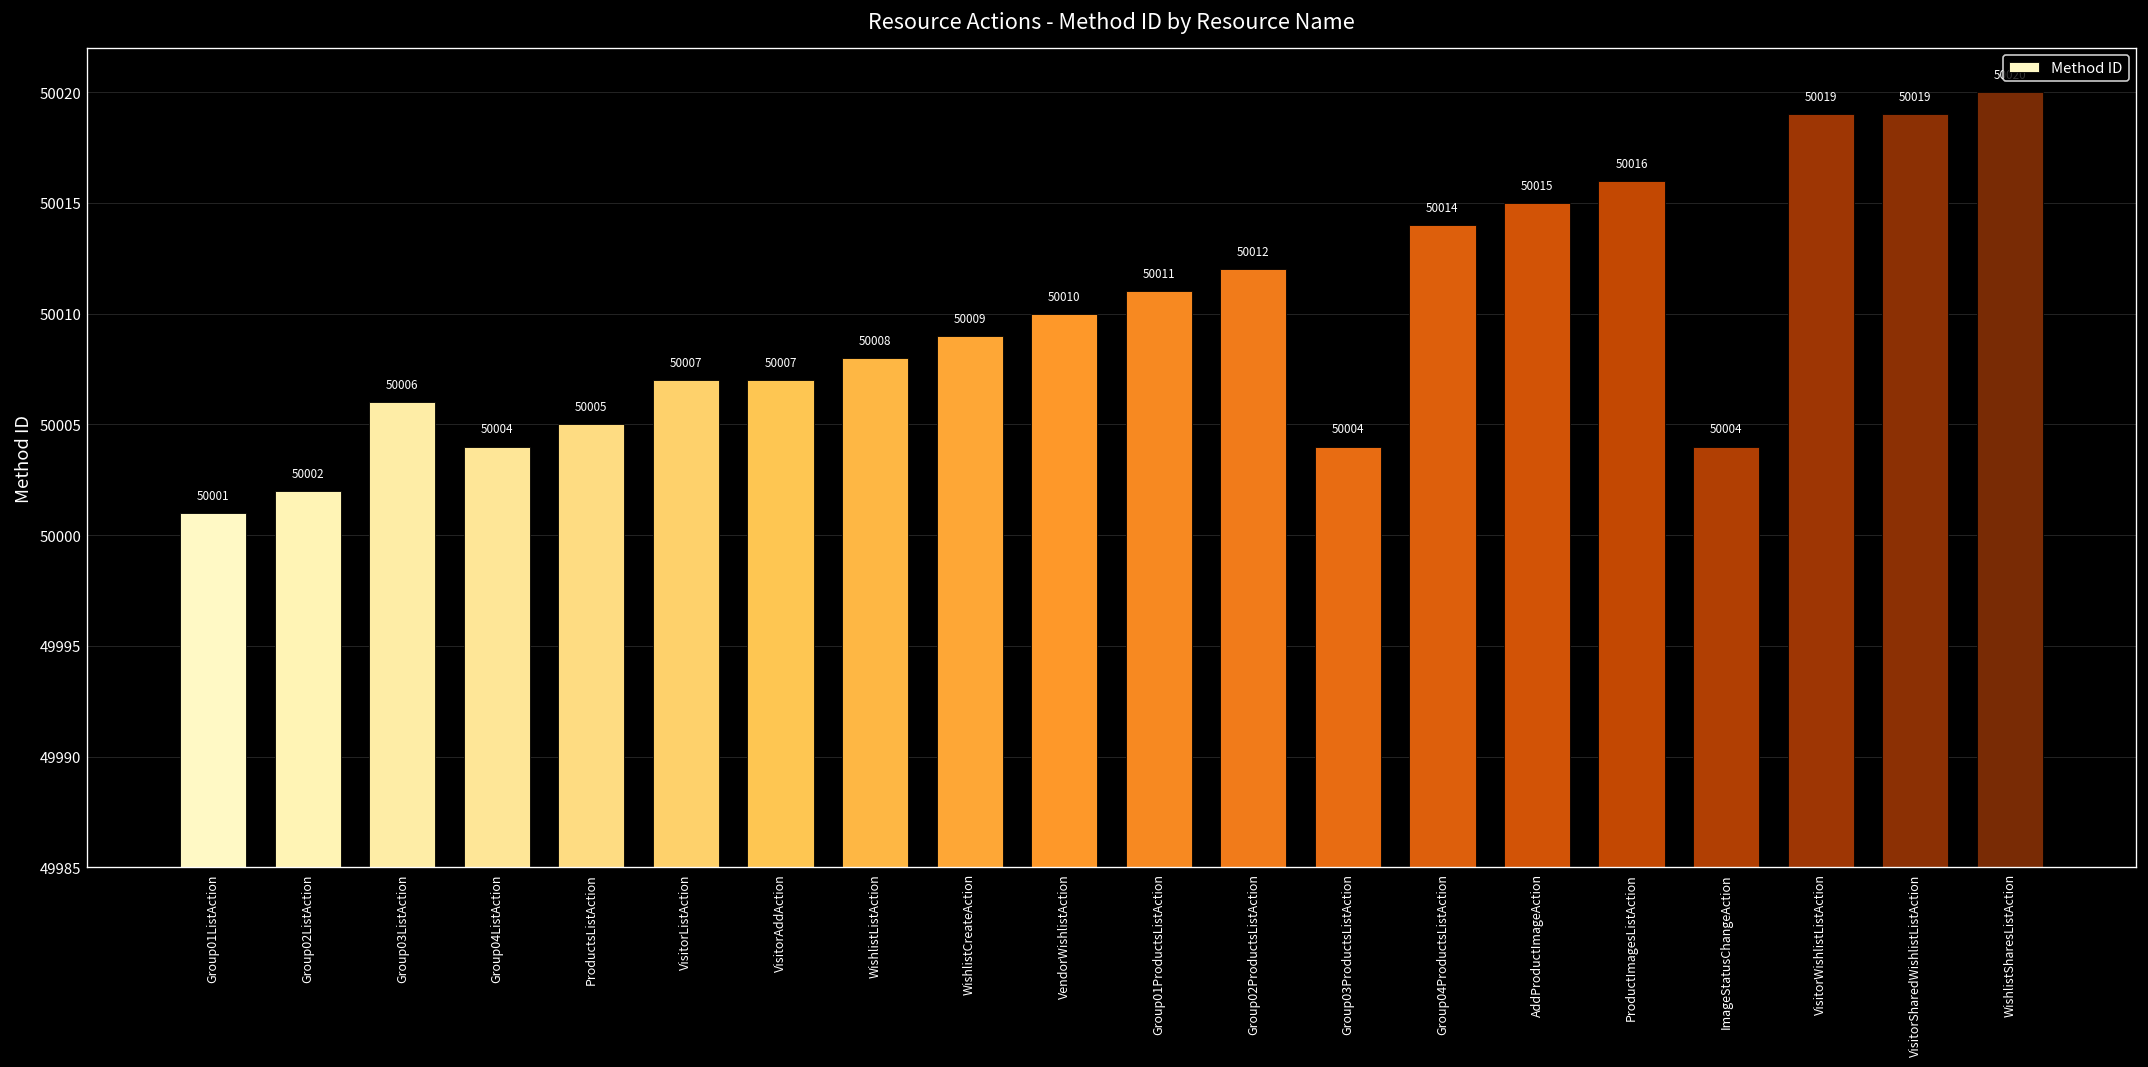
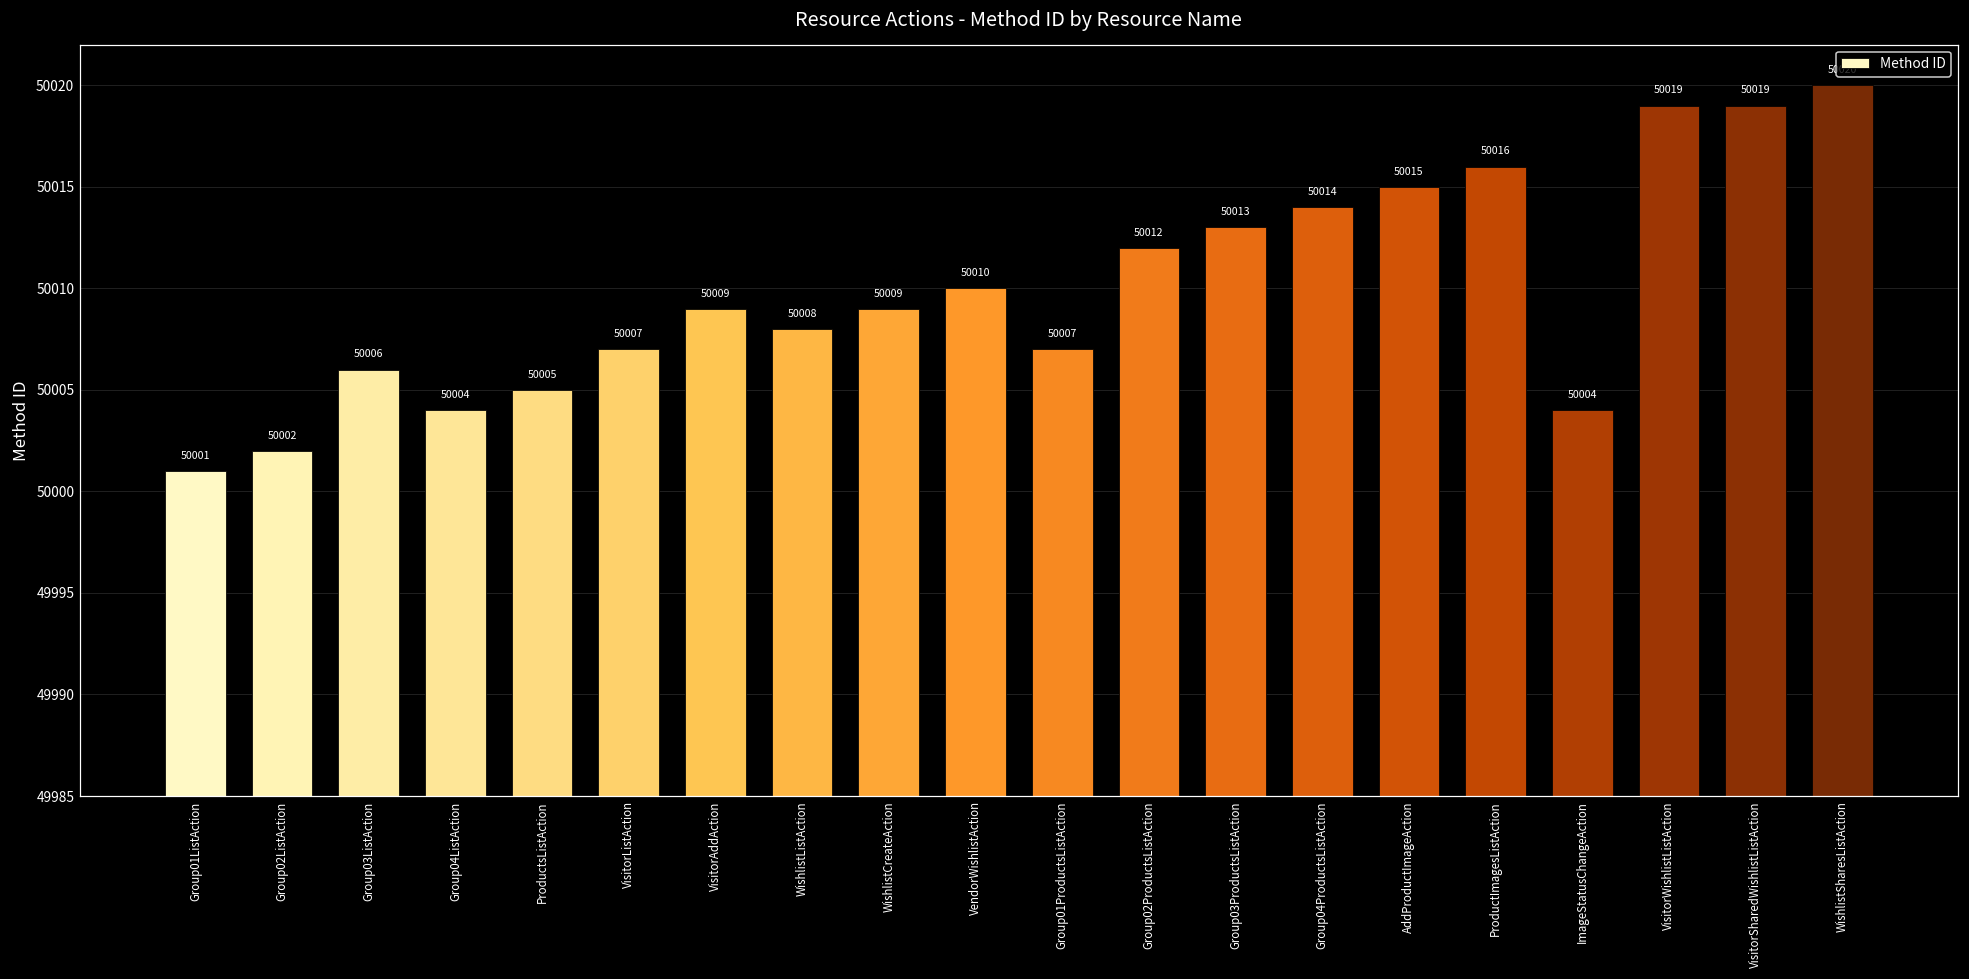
VisitorAddAction: 50007 -> 50009
Group01ProductsListAction: 50011 -> 50007
Group03ProductsListAction: 50004 -> 50013
